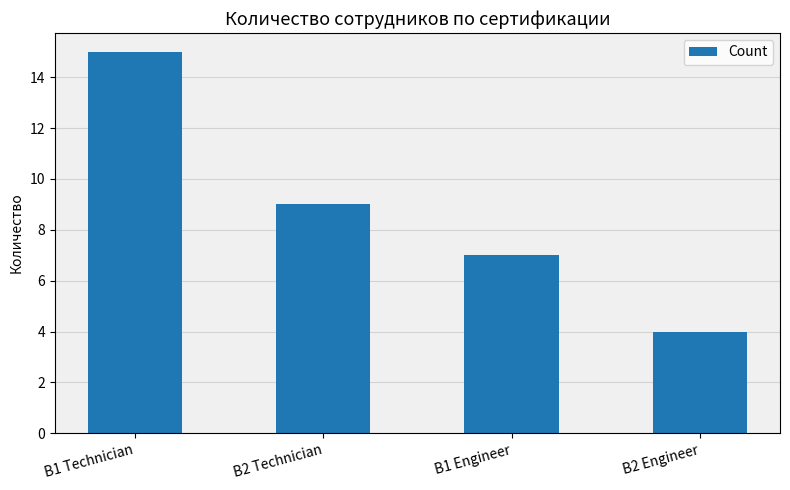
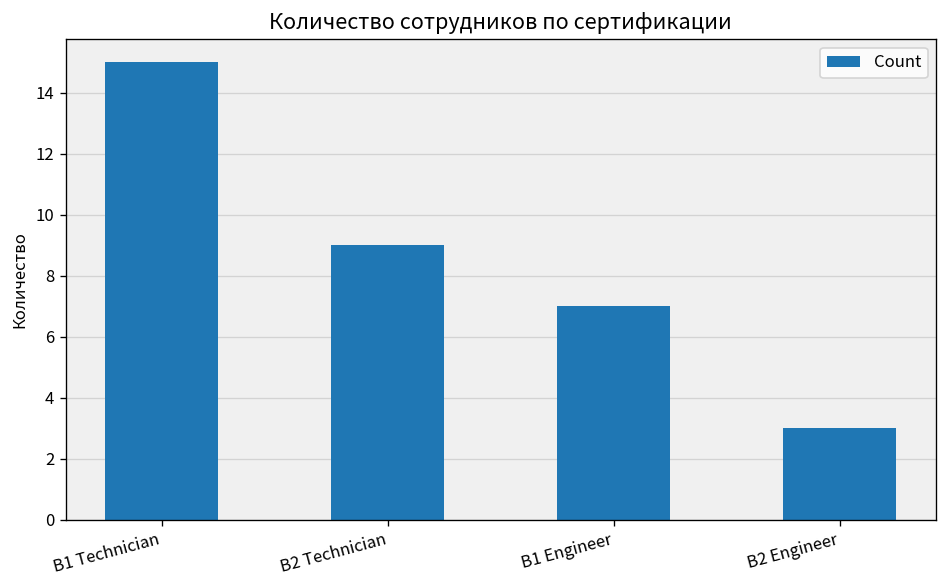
B2 Engineer: 4 -> 3
